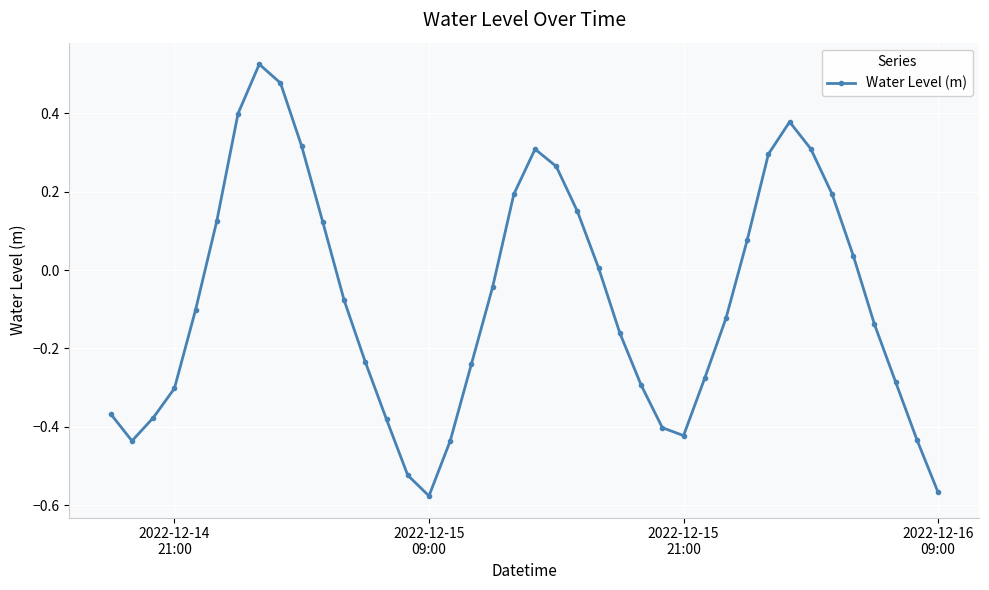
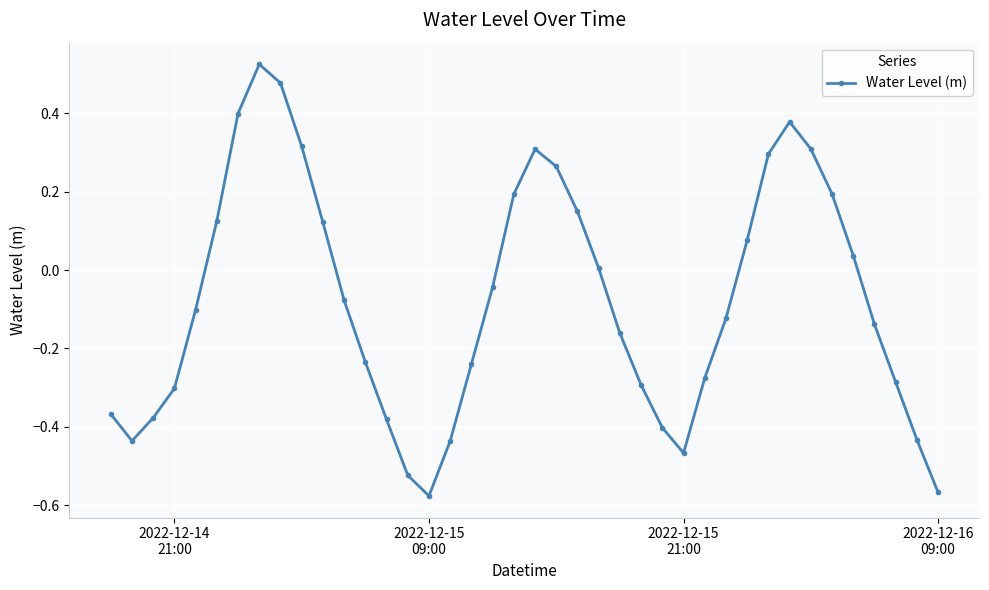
2022-12-15 21:00: -0.42 -> -0.47
